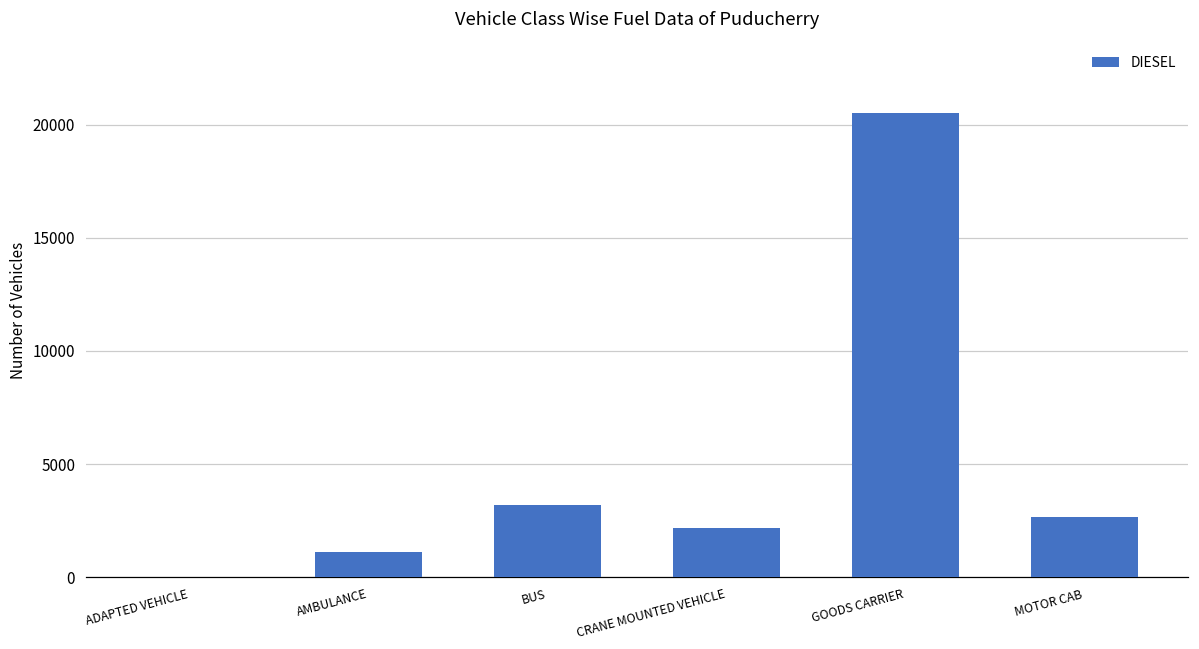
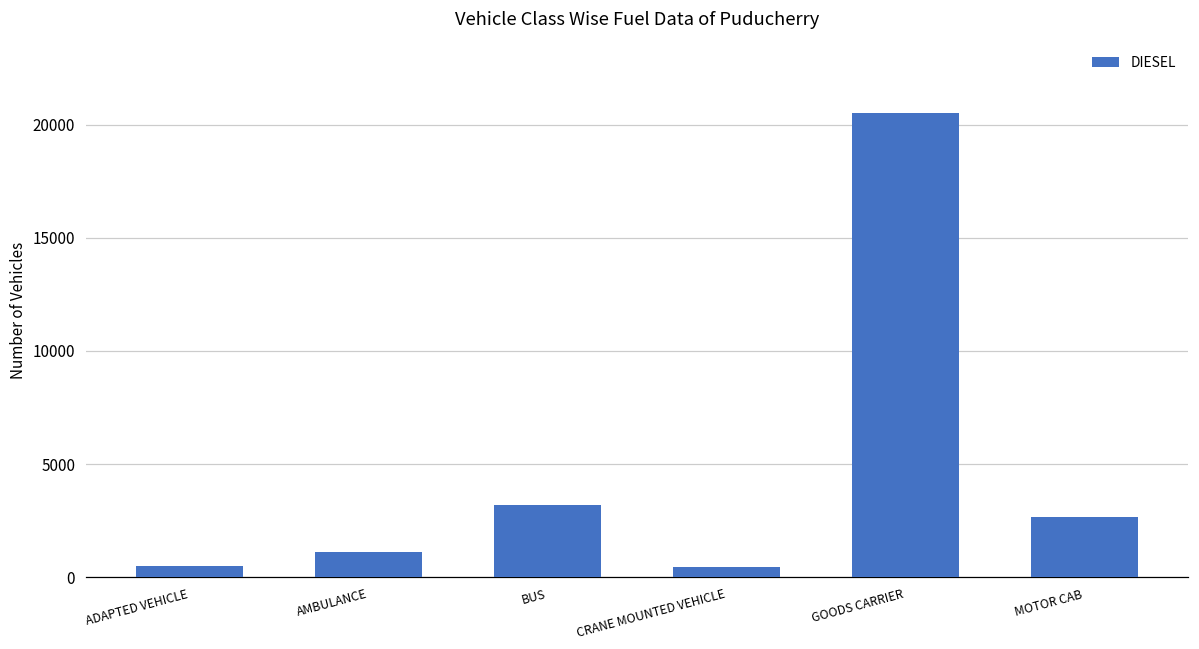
ADAPTED VEHICLE: 0 -> 500
CRANE MOUNTED VEHICLE: 2200 -> 400
